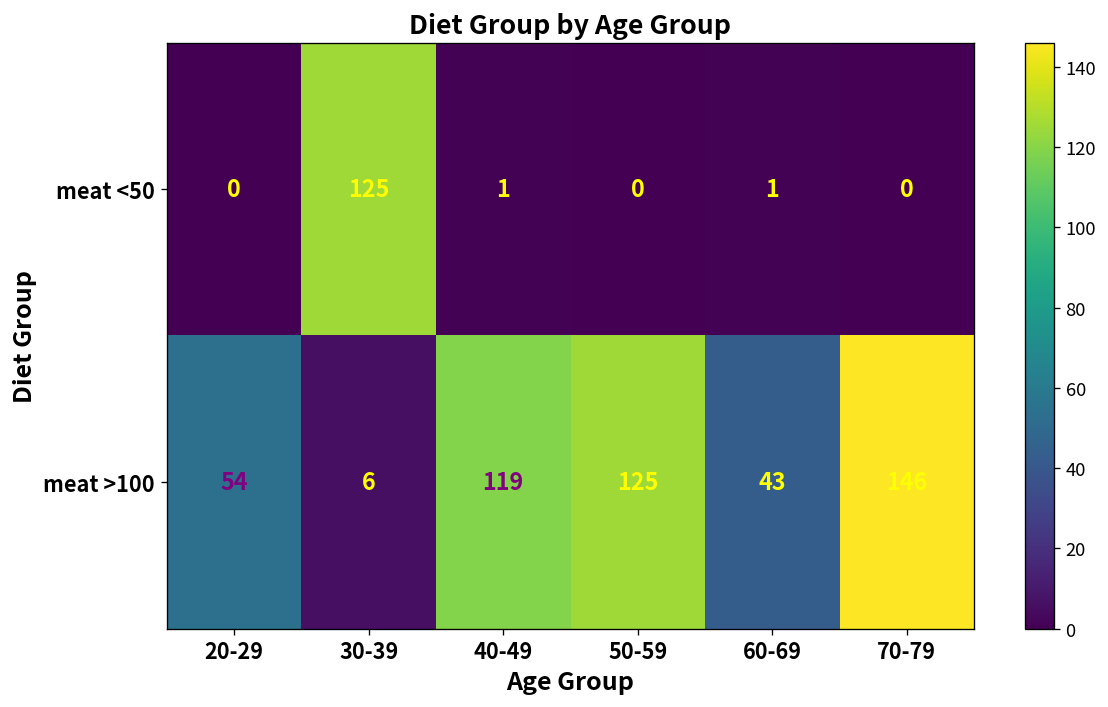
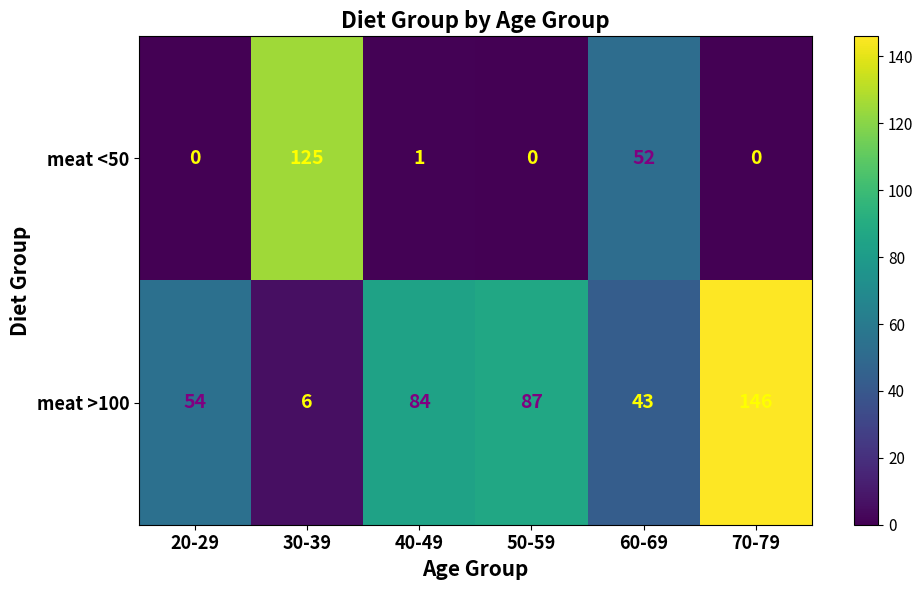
meat <50, 60-69: 1 -> 52
meat >100, 40-49: 119 -> 84
meat >100, 50-59: 125 -> 87
